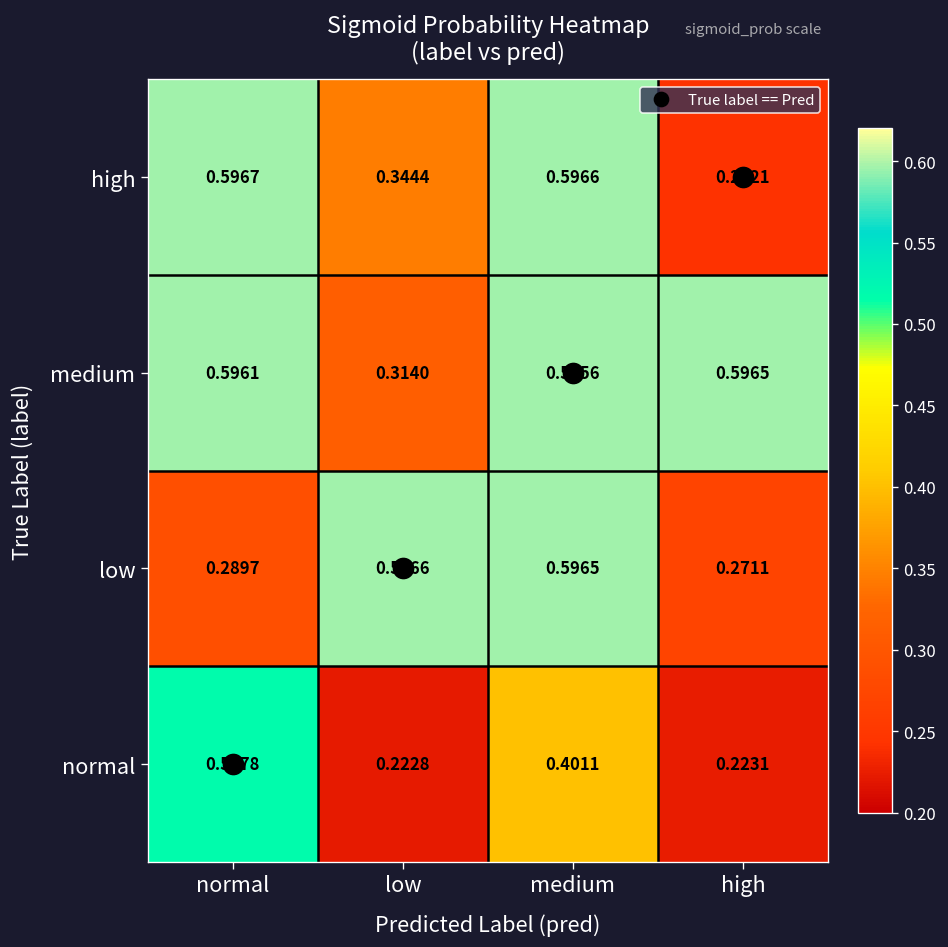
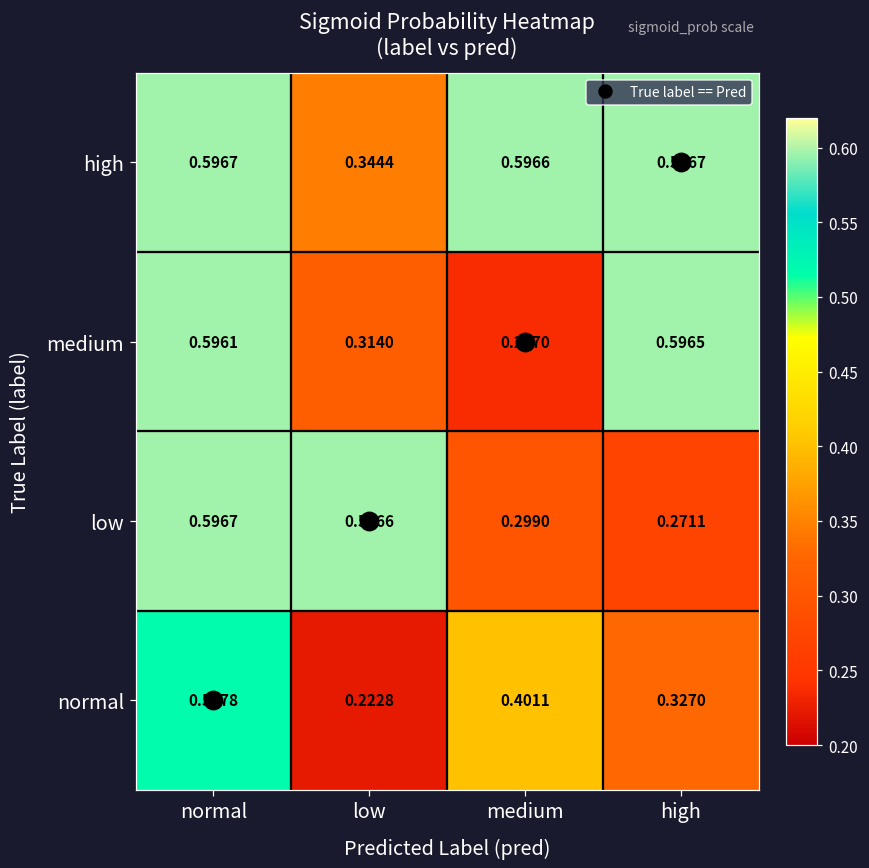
high, high: 0.2421 -> 0.5967
medium, medium: 0.5956 -> 0.2370
low, normal: 0.2897 -> 0.5967
low, medium: 0.5965 -> 0.2990
normal, high: 0.2231 -> 0.3270
